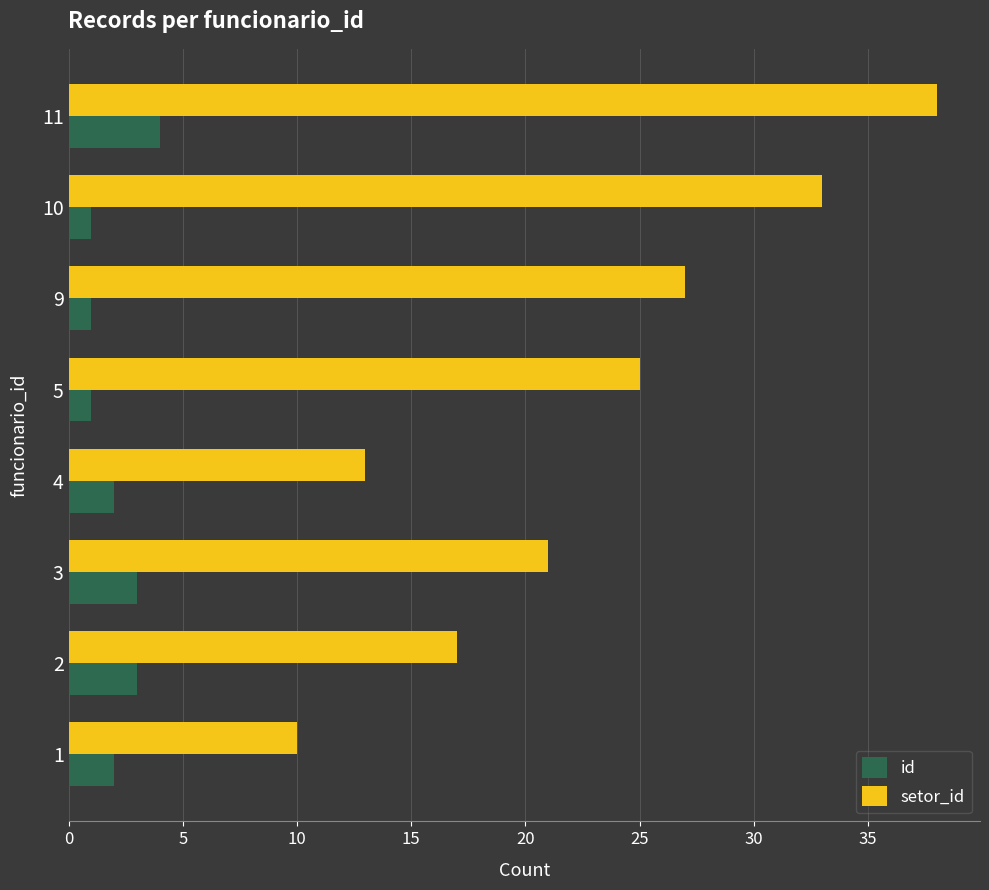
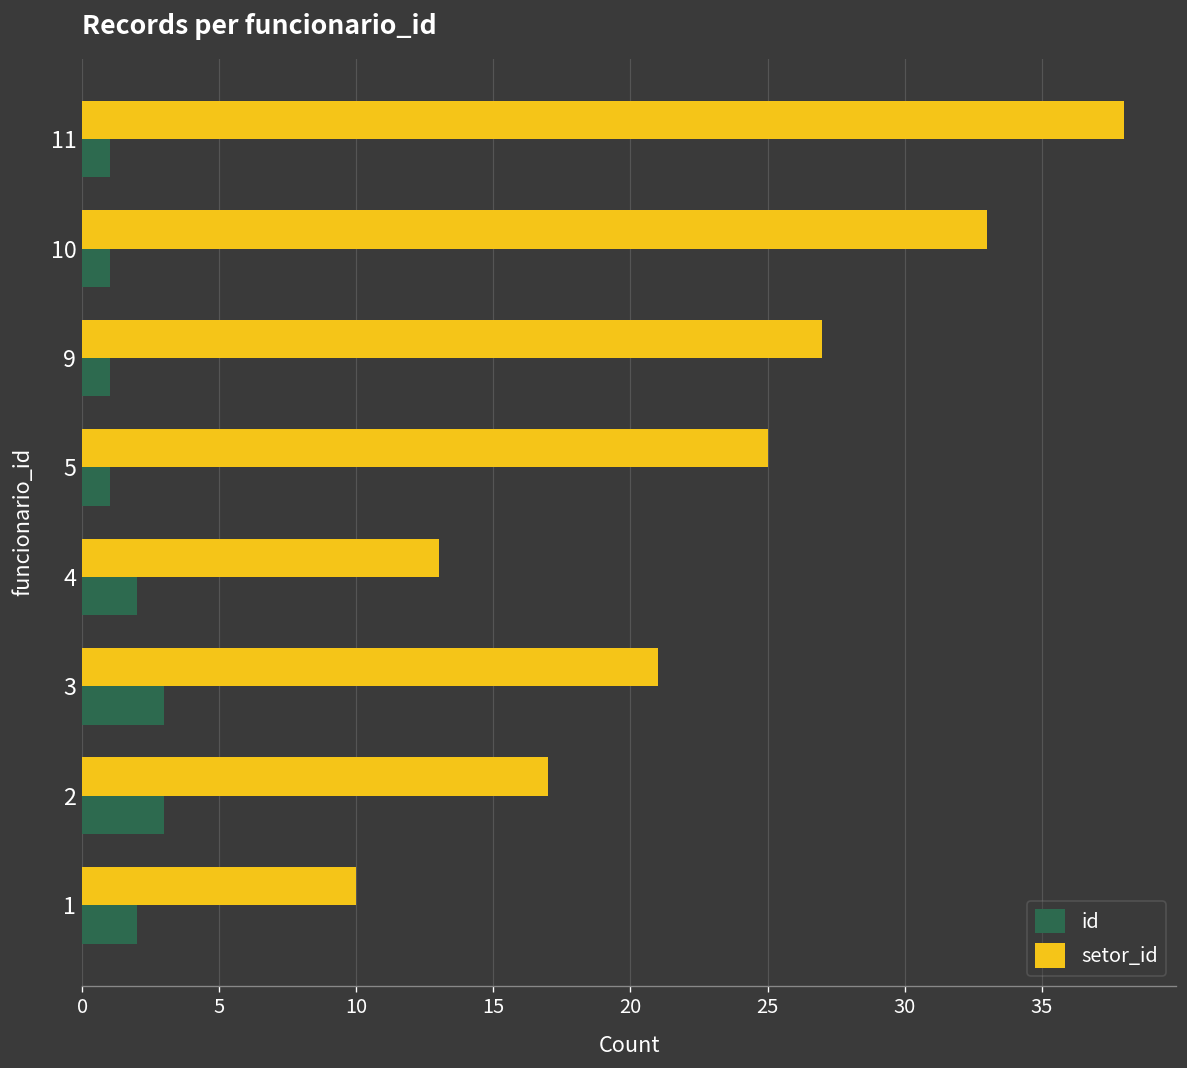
id, 11: 4 -> 1
